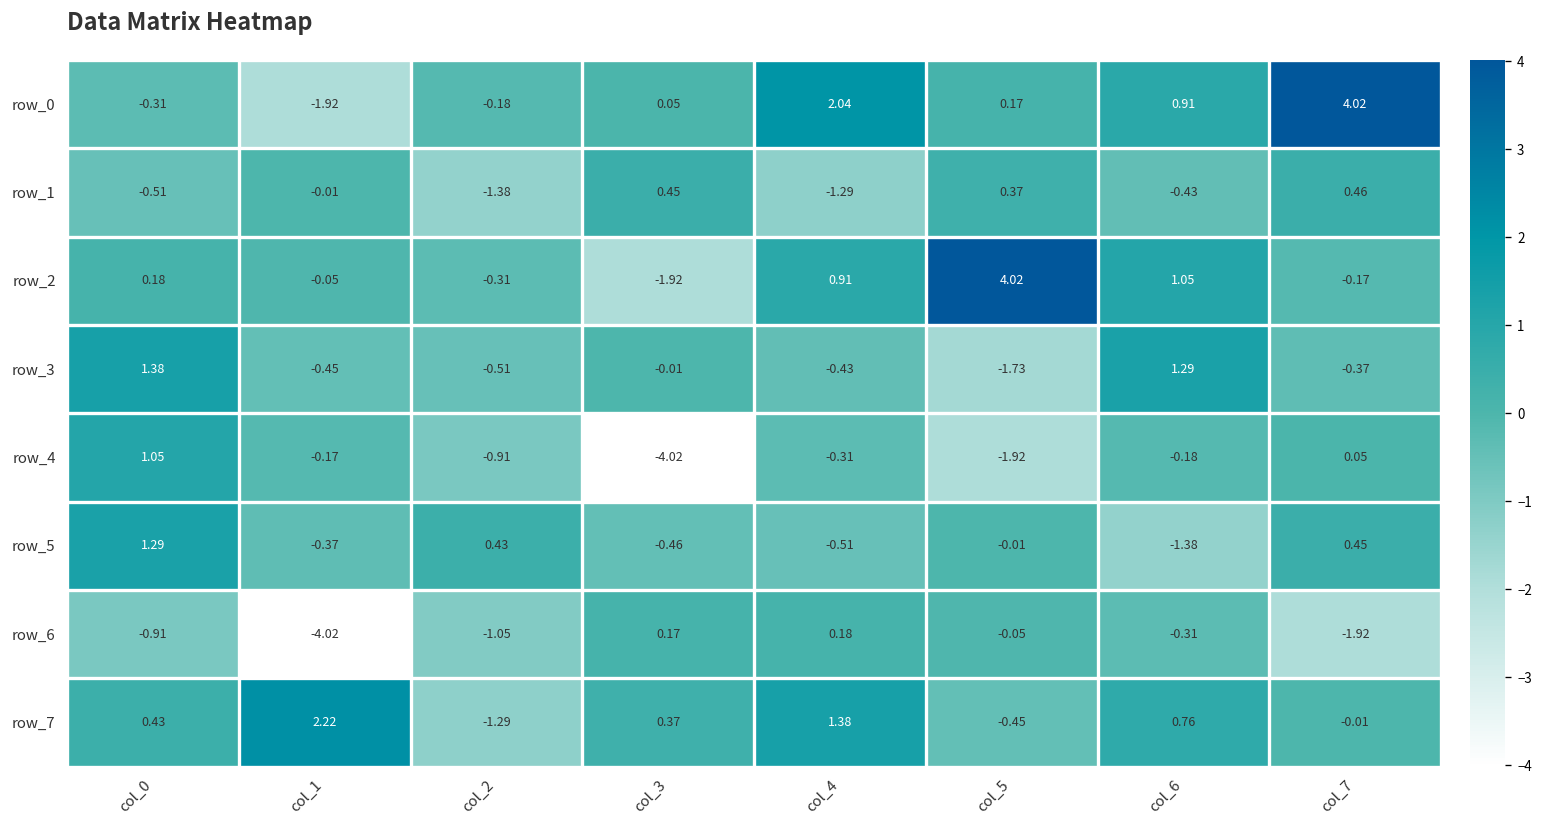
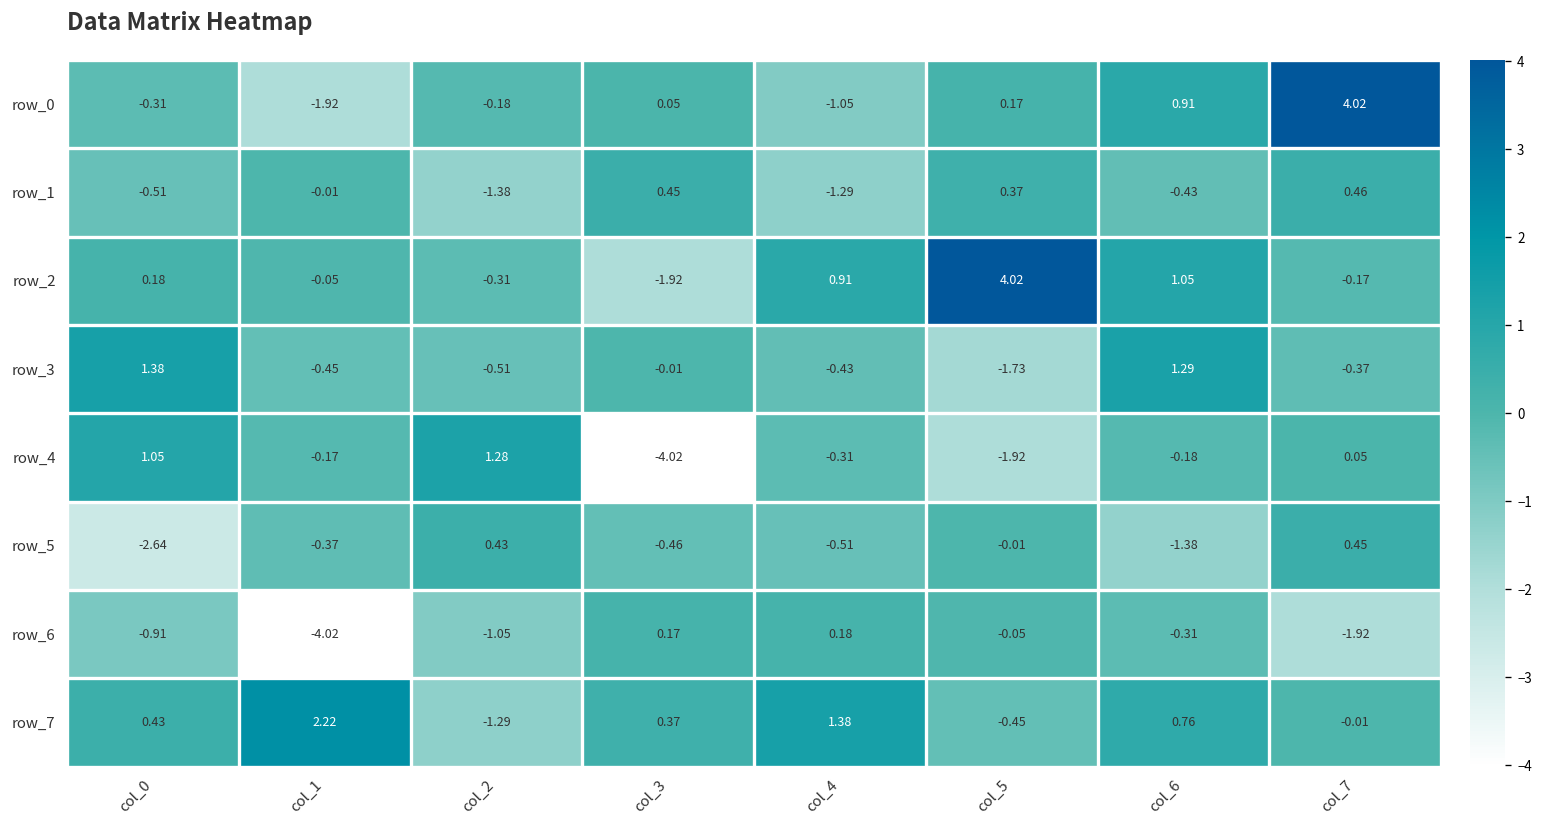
row_0, col_4: 2.04 -> -1.05
row_4, col_2: -0.91 -> 1.28
row_5, col_0: 1.29 -> -2.64
